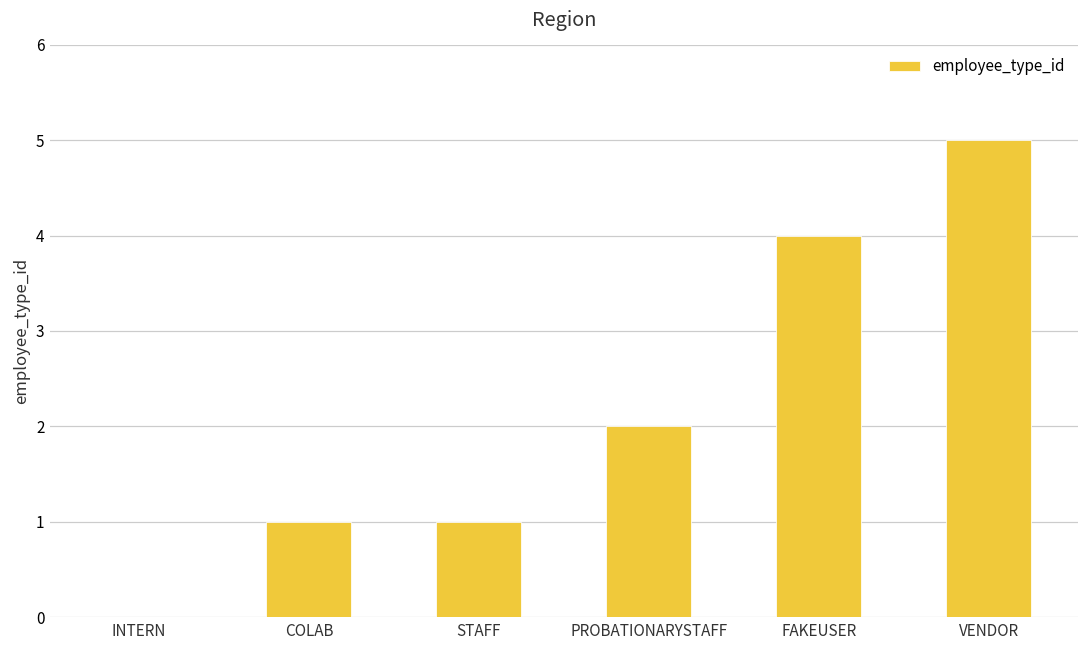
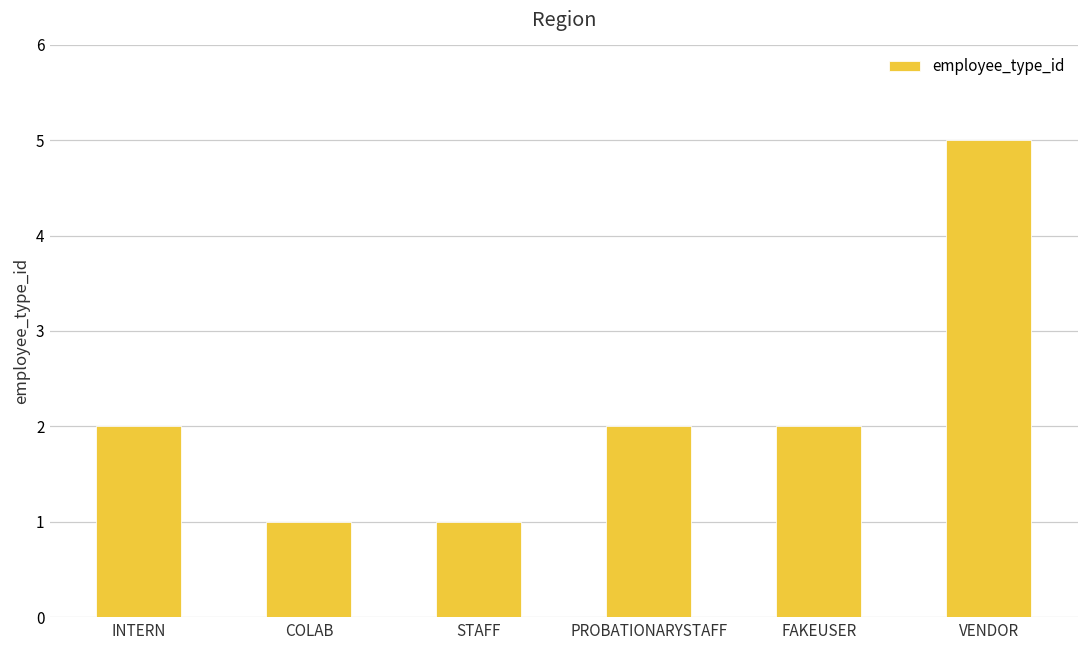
INTERN: 0 -> 2
FAKEUSER: 4 -> 2
